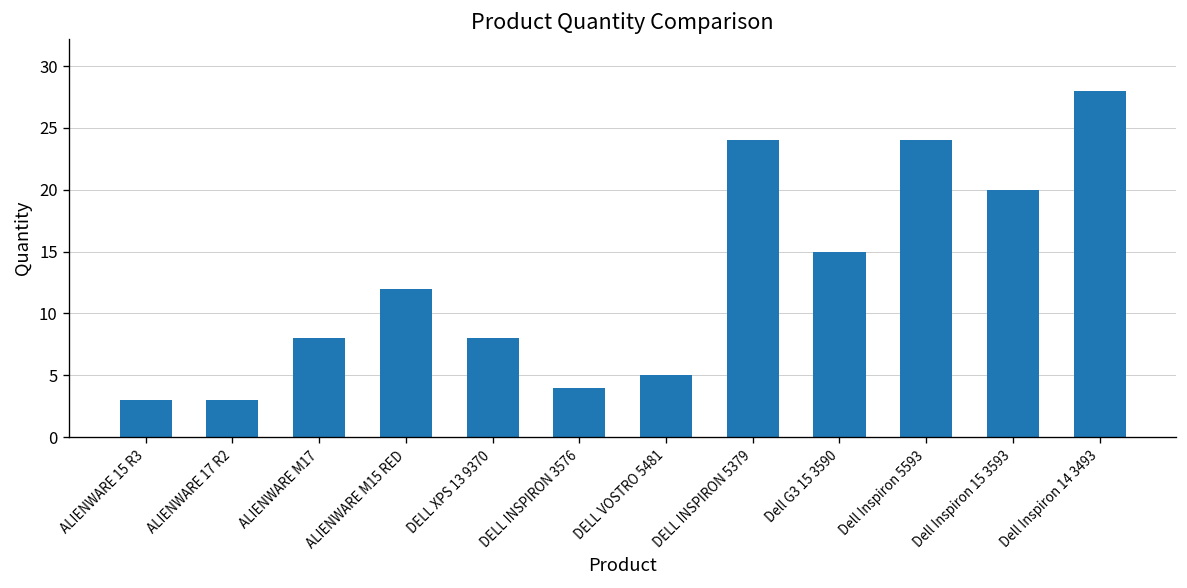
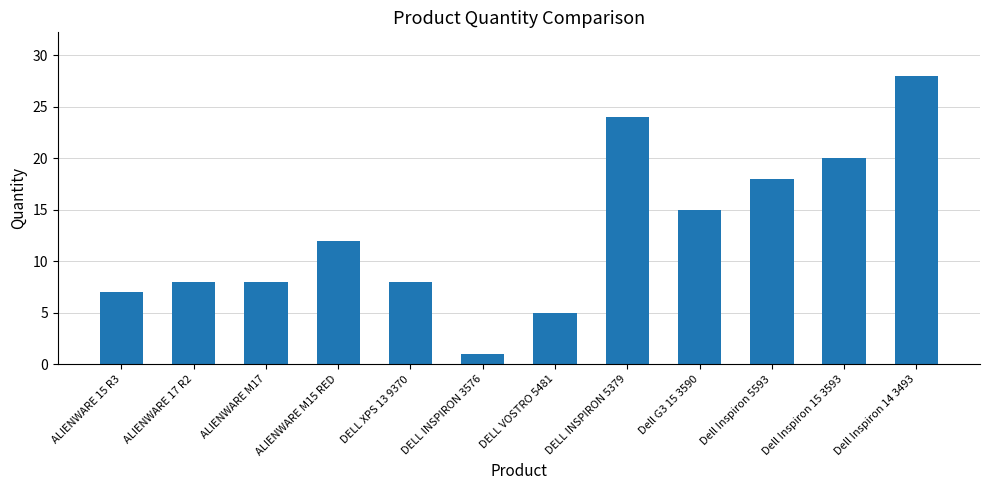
ALIENWARE 15 R3: 3 -> 7
ALIENWARE 17 R2: 3 -> 8
DELL INSPIRON 3576: 4 -> 1
Dell Inspiron 5593: 24 -> 18
